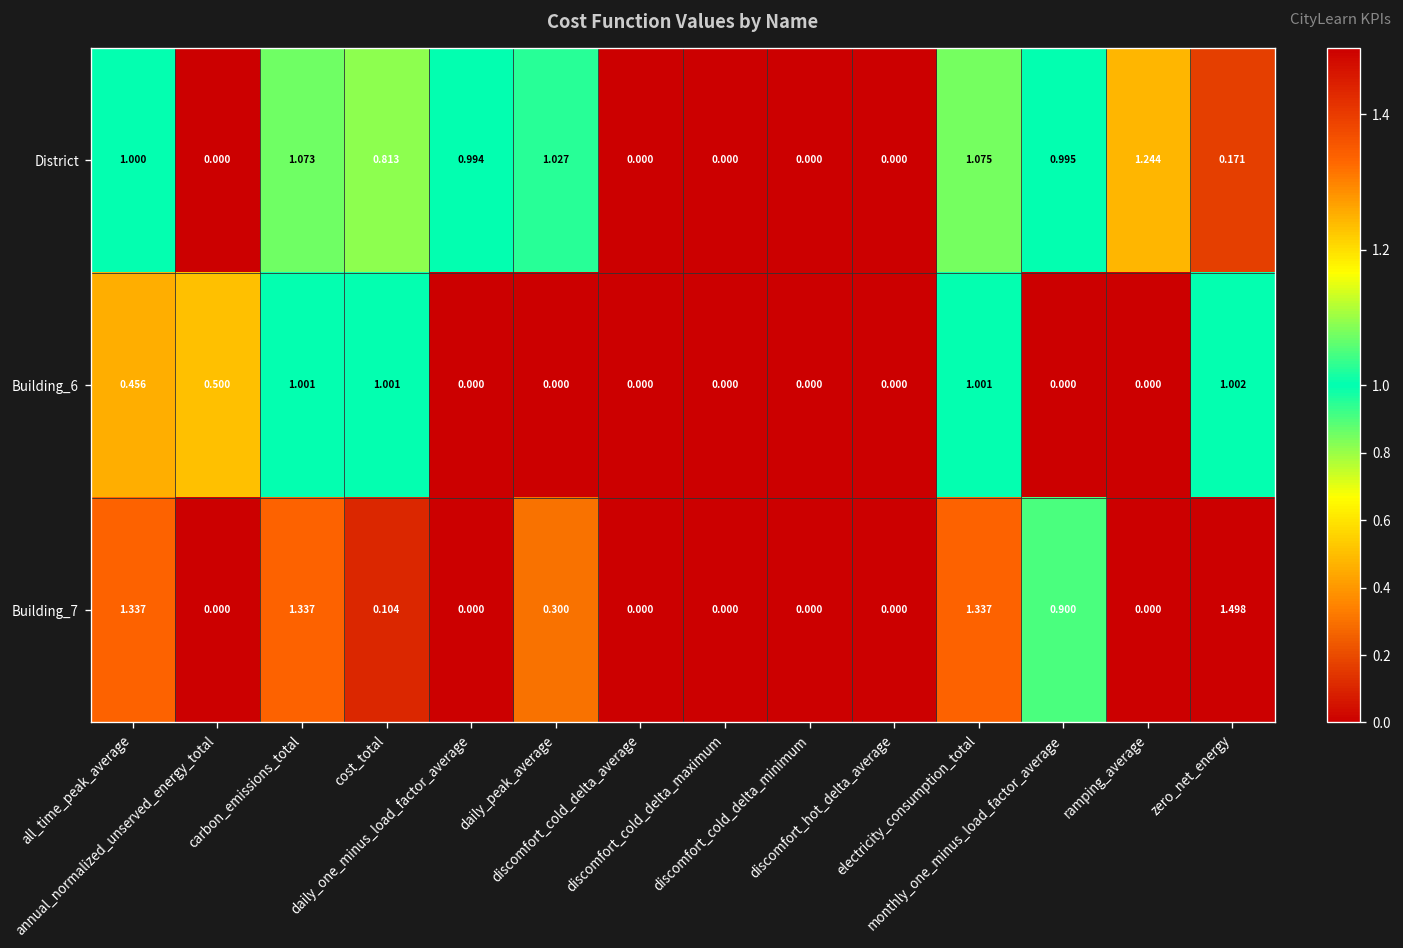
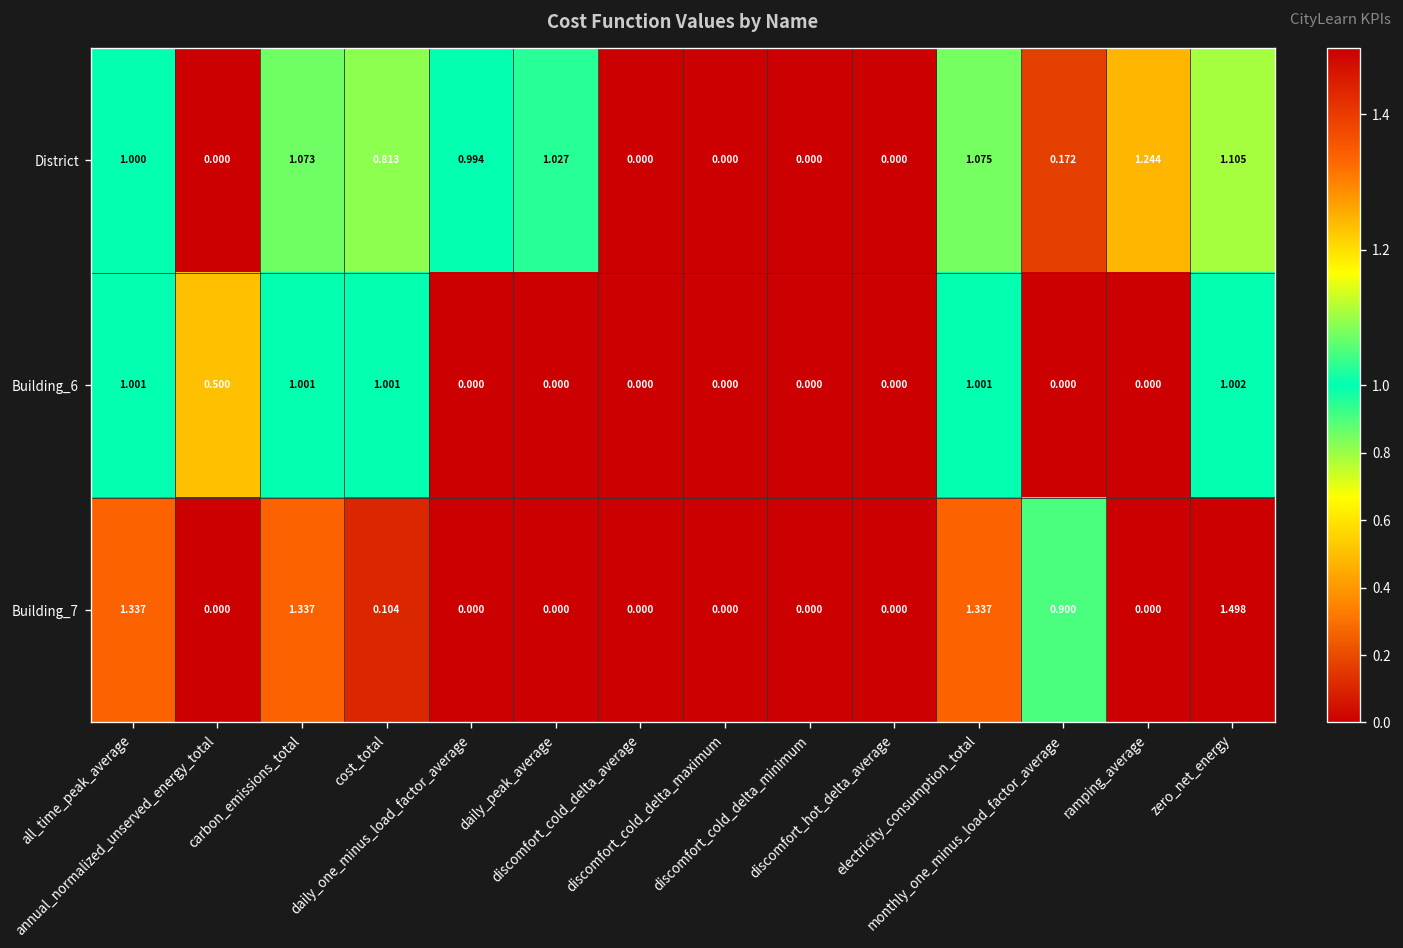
District, monthly_one_minus_load_factor_average: 0.995 -> 0.172
District, zero_net_energy: 0.171 -> 1.105
Building_6, all_time_peak_average: 0.456 -> 1.001
Building_7, daily_peak_average: 0.300 -> 0.000
